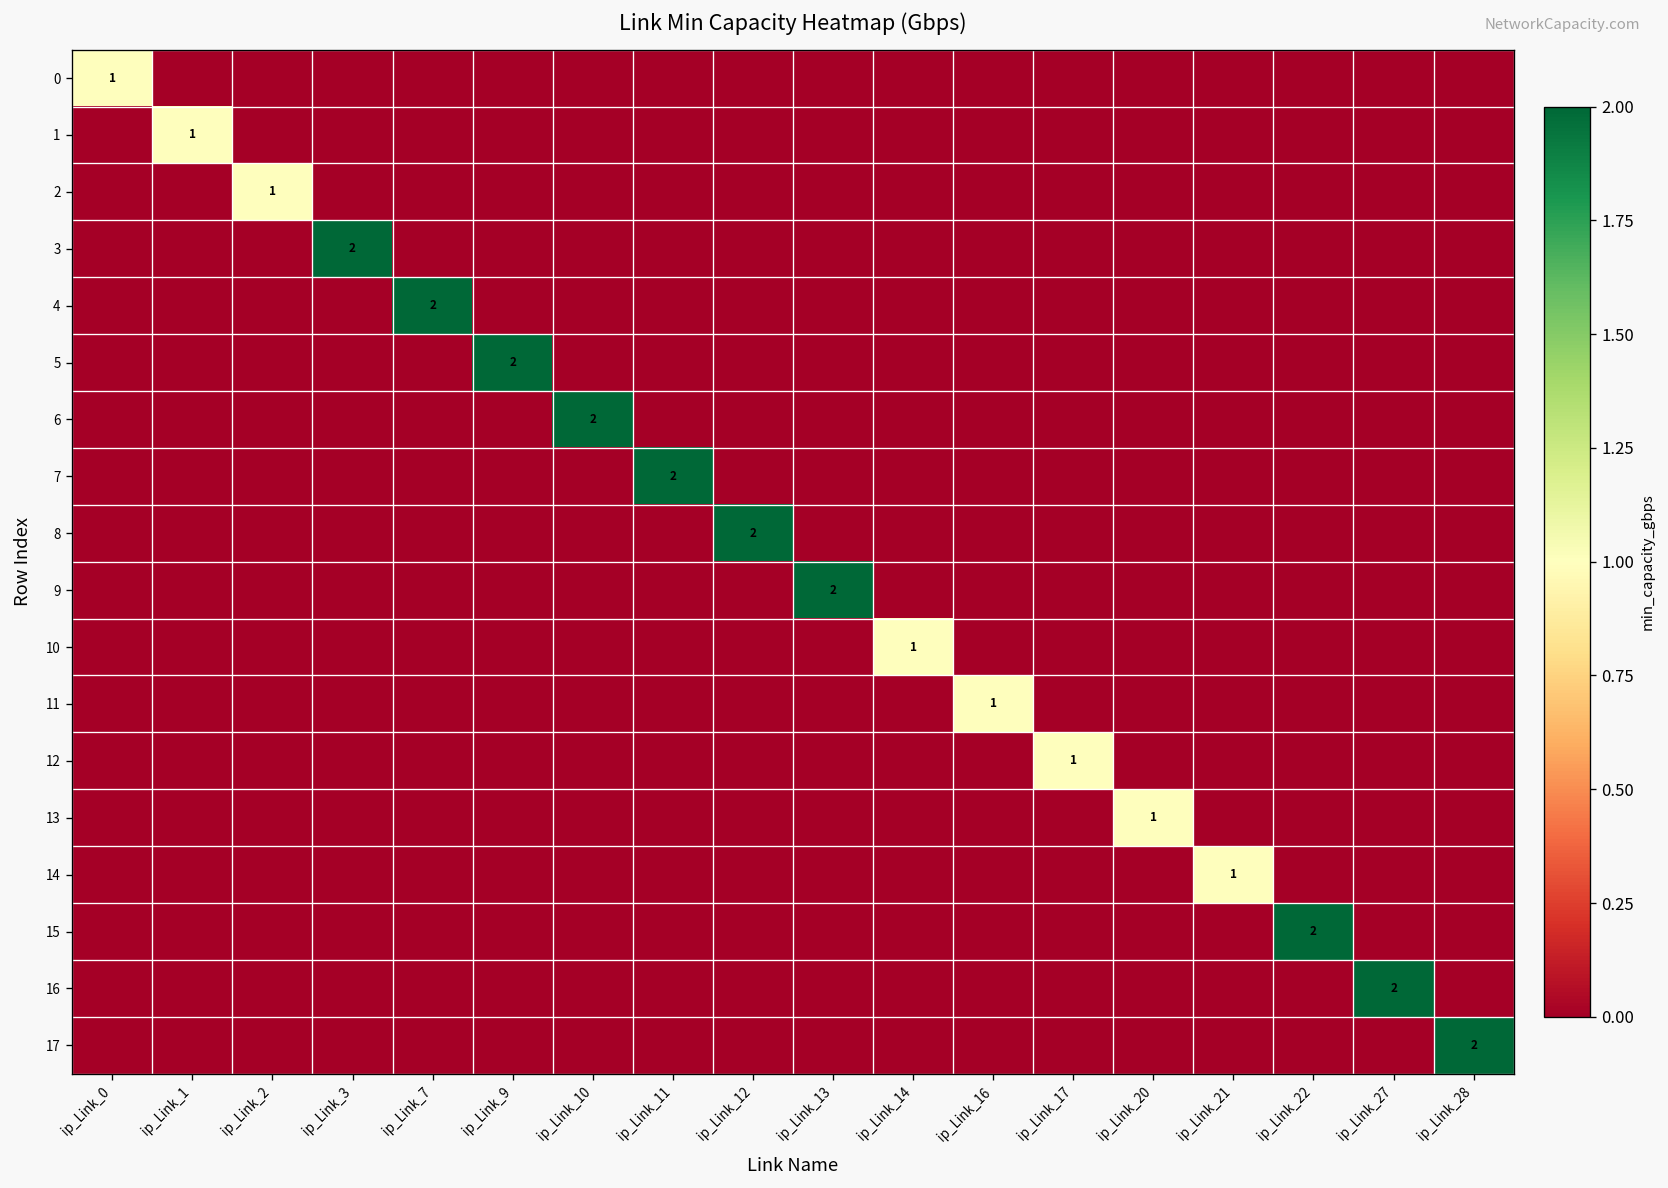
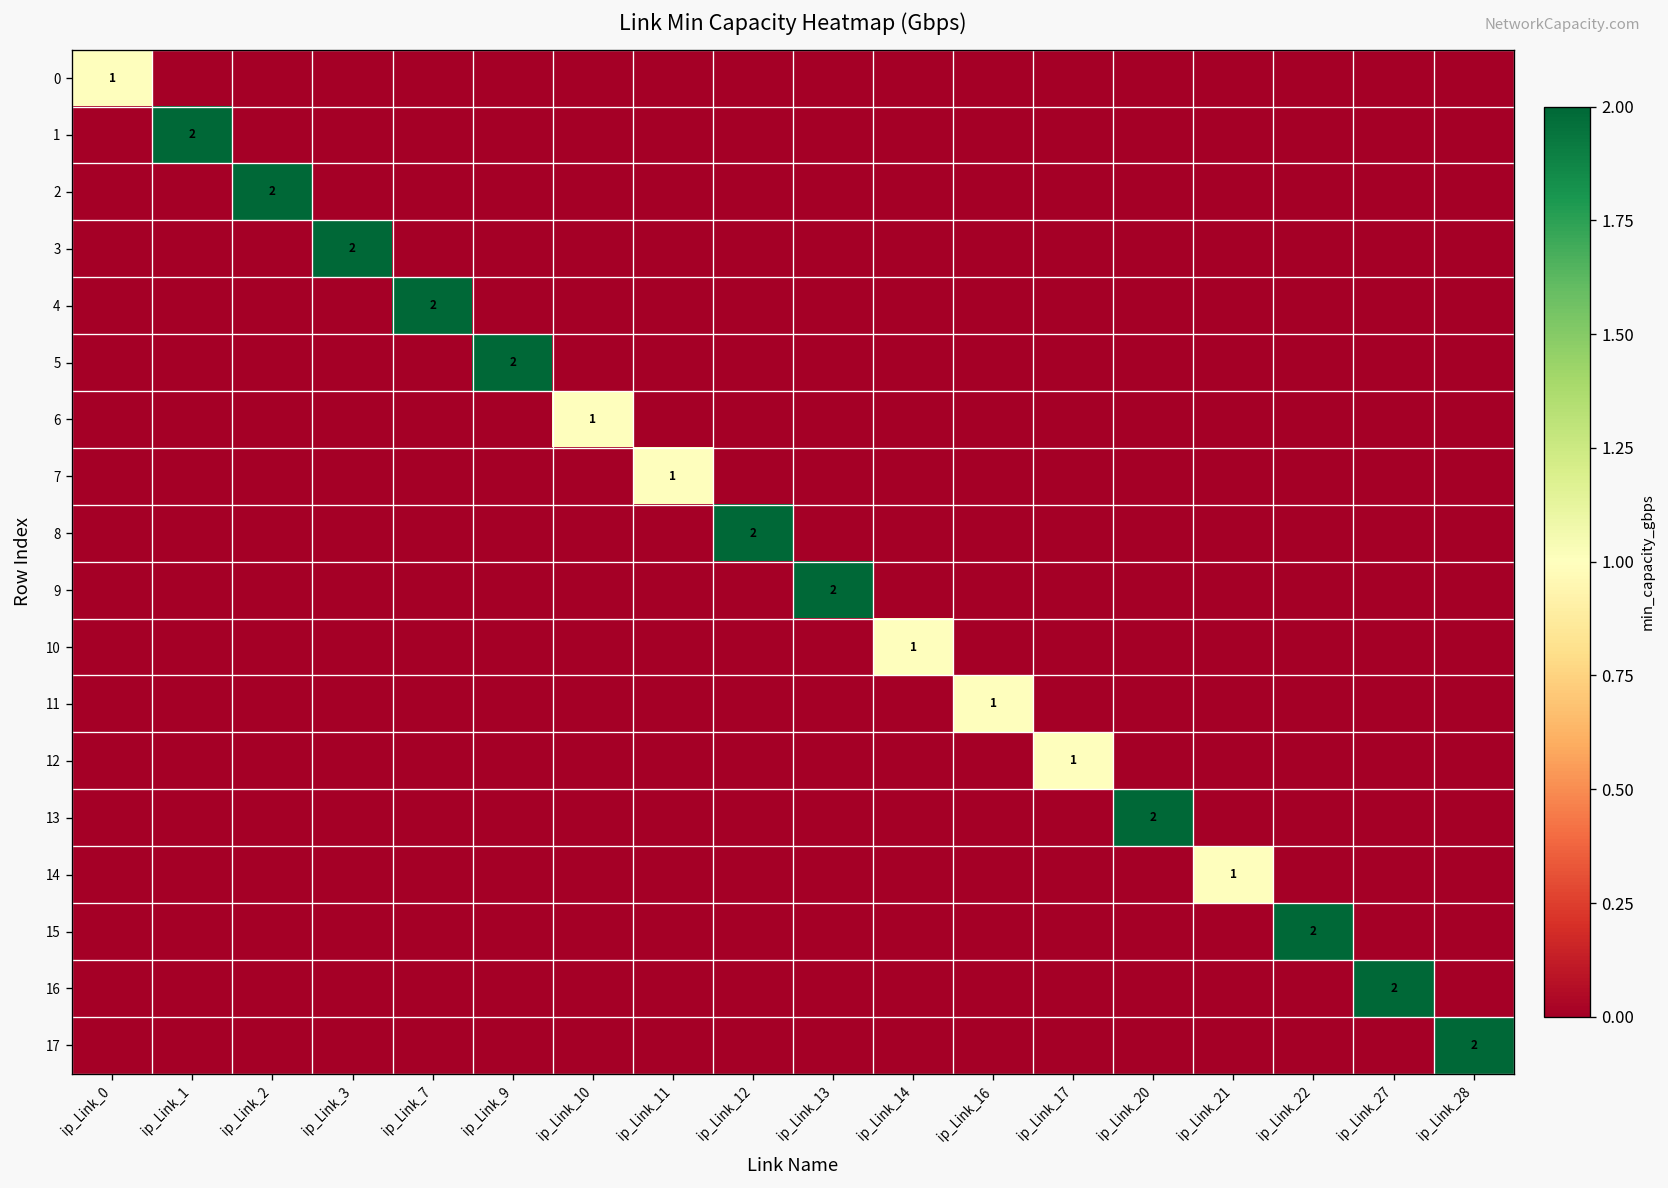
1, ip_Link_1: 1 -> 2
2, ip_Link_2: 1 -> 2
6, ip_Link_10: 2 -> 1
7, ip_Link_11: 2 -> 1
13, ip_Link_20: 1 -> 2
